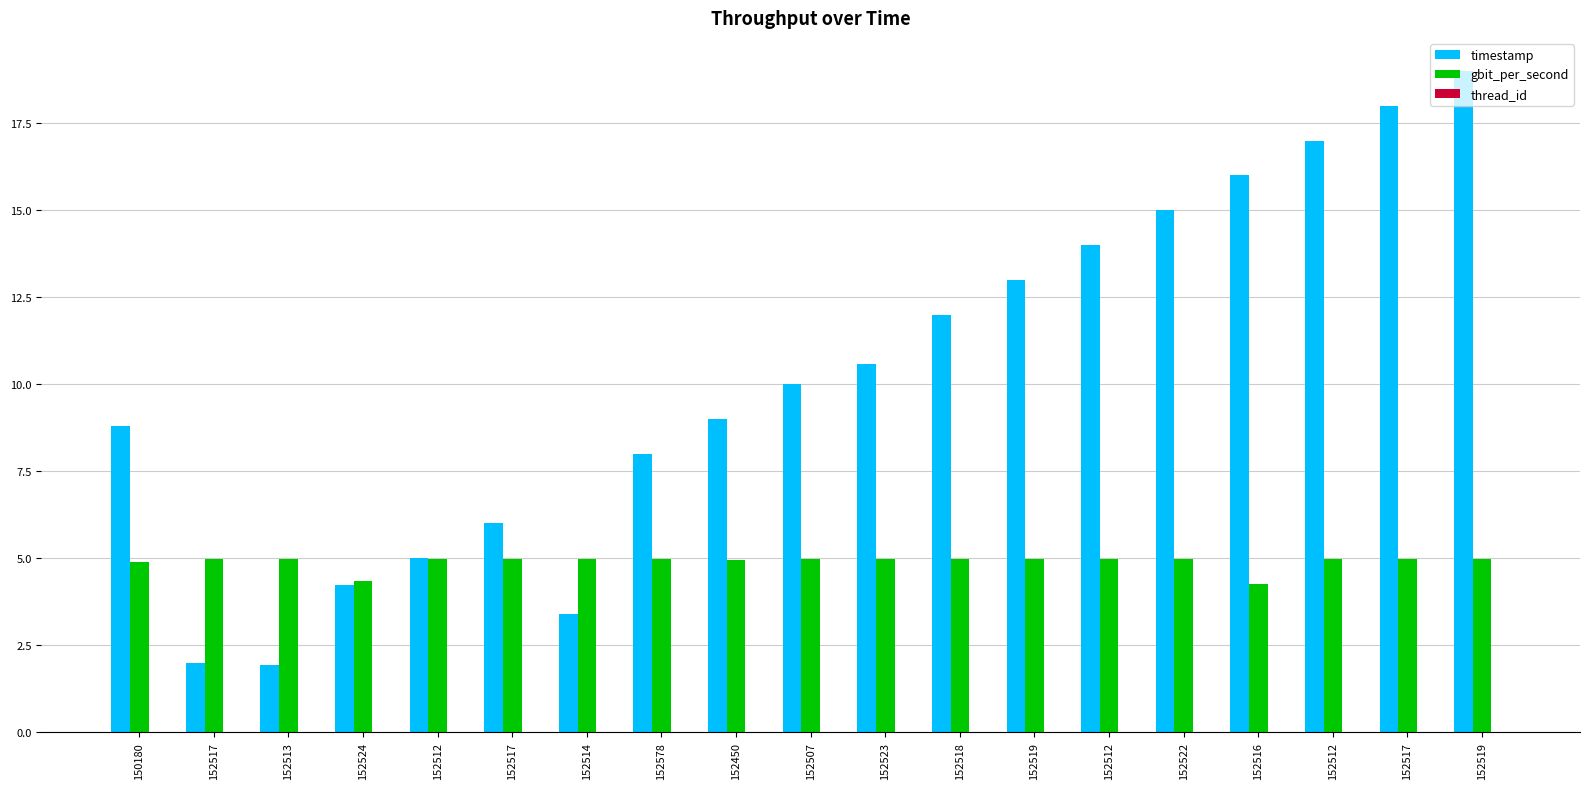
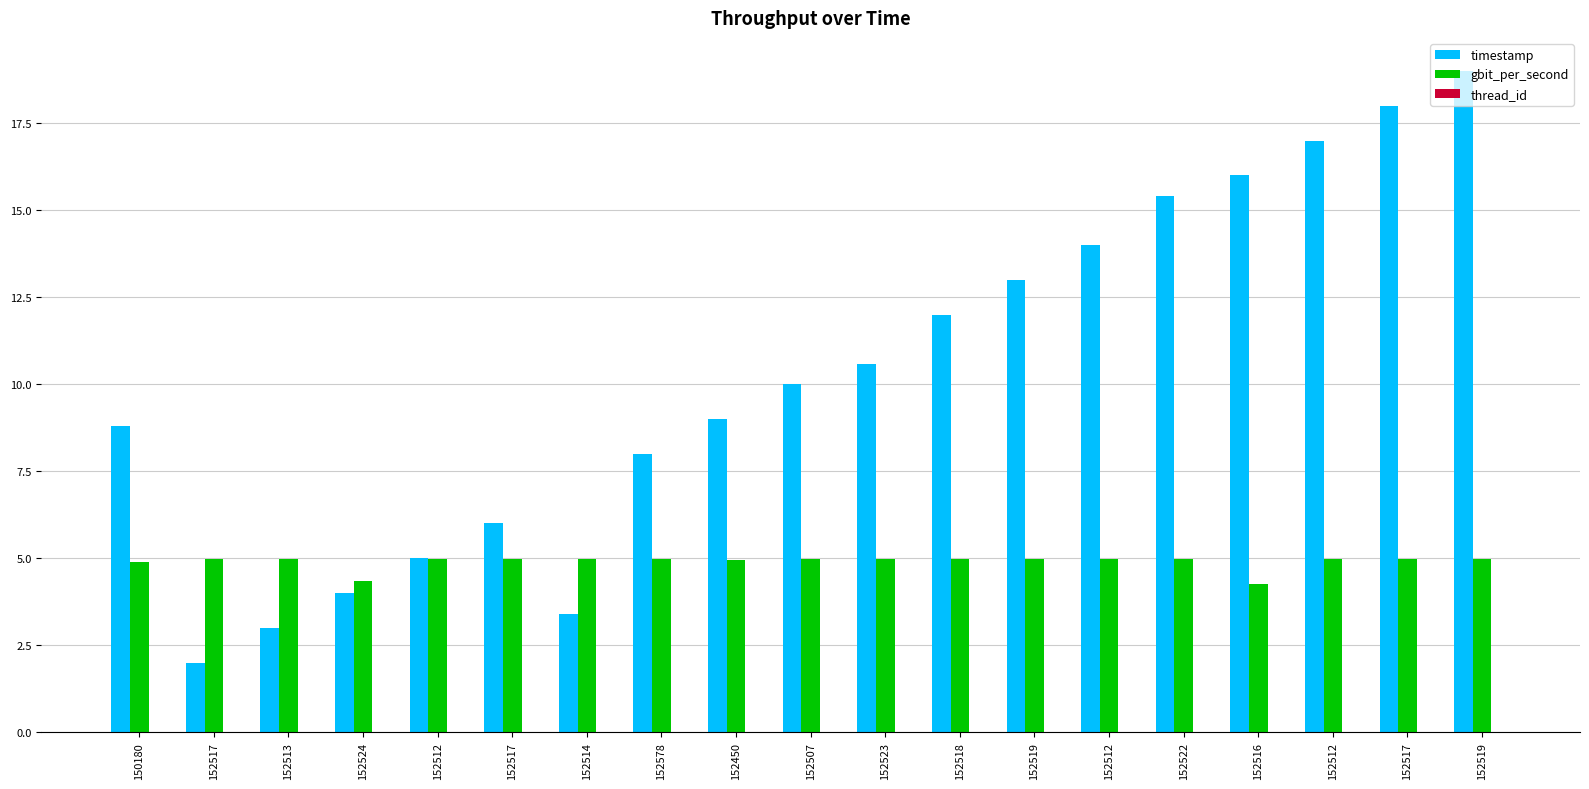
timestamp, 152513: 1.9 -> 3.0
timestamp, 152524: 4.2 -> 4.0
timestamp, 152522: 15.0 -> 15.4
